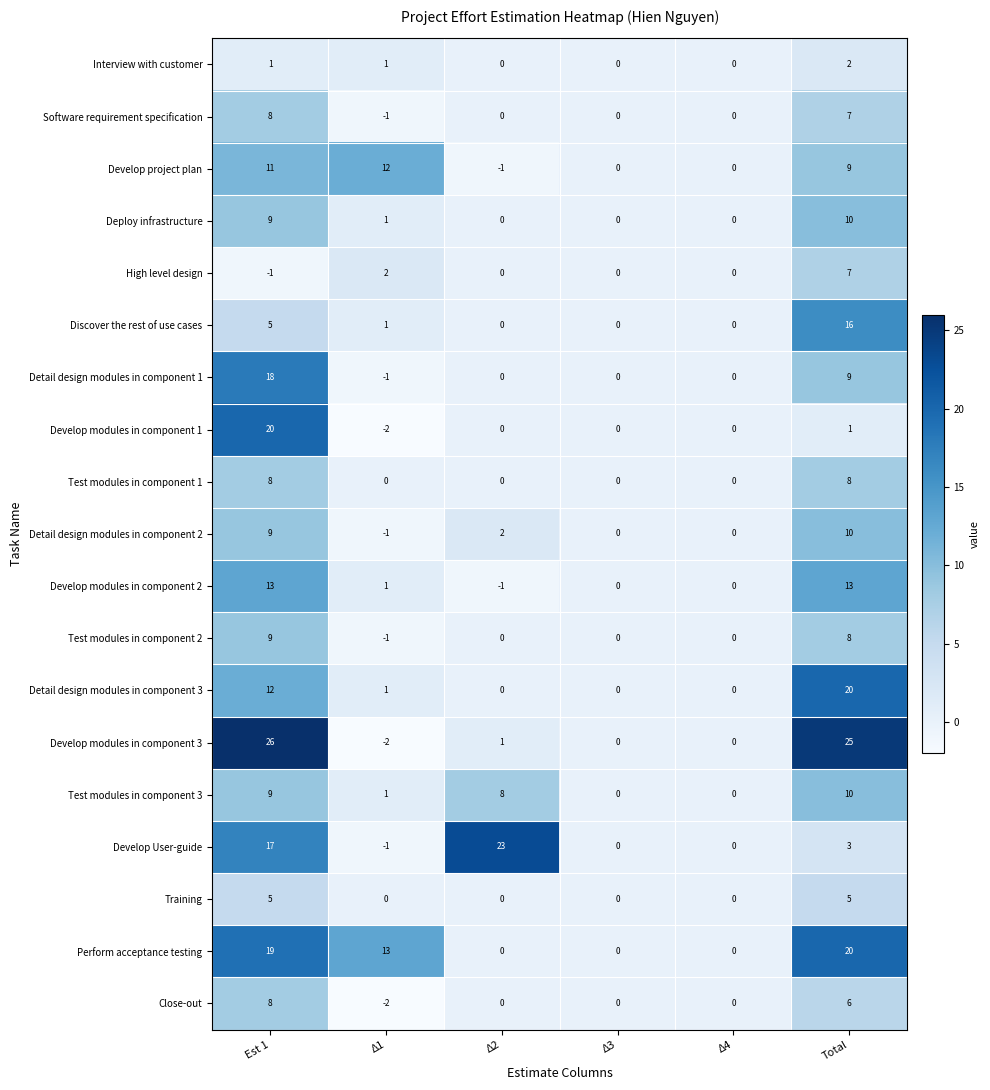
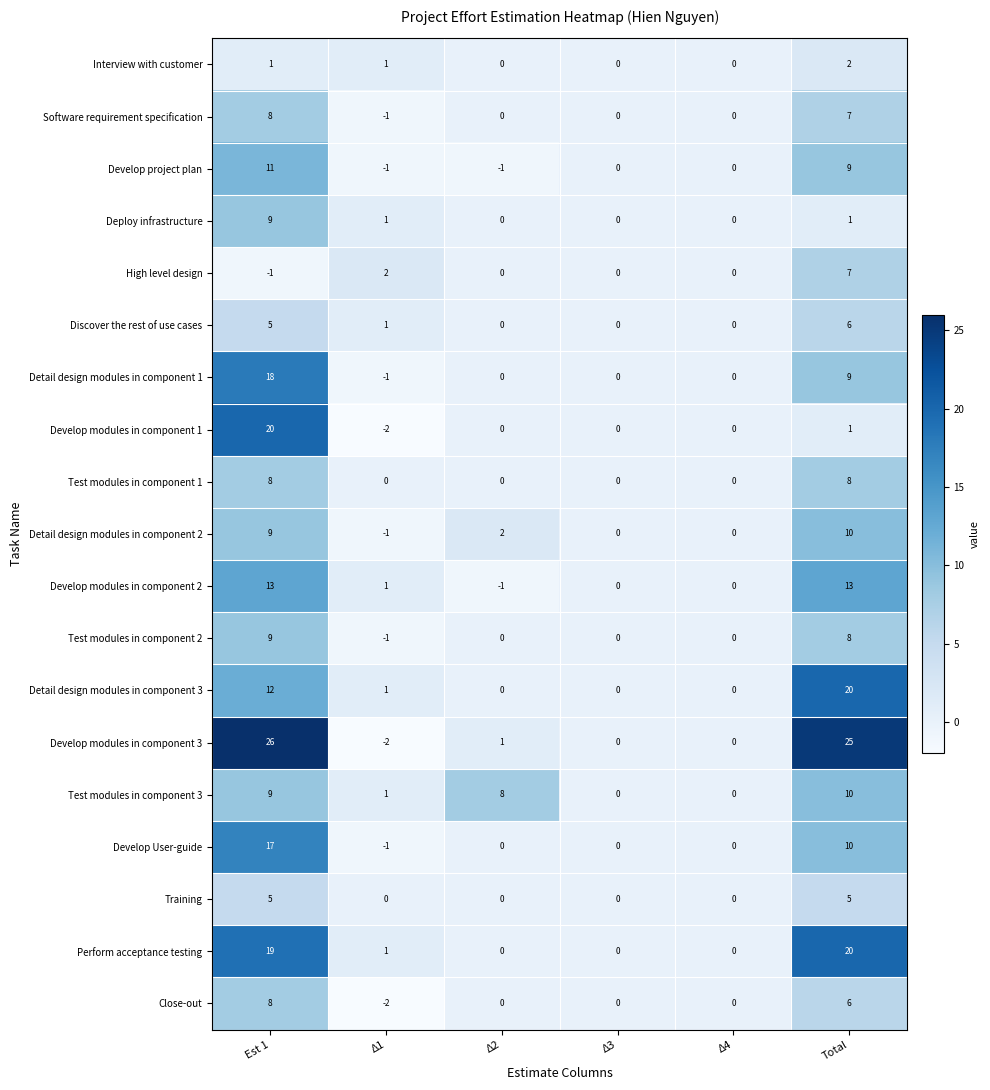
Develop project plan, Δ1: 12 -> -1
Deploy infrastructure, Total: 10 -> 1
Discover the rest of use cases, Total: 16 -> 6
Develop User-guide, Δ2: 23 -> 0
Develop User-guide, Total: 3 -> 10
Perform acceptance testing, Δ1: 13 -> 1
